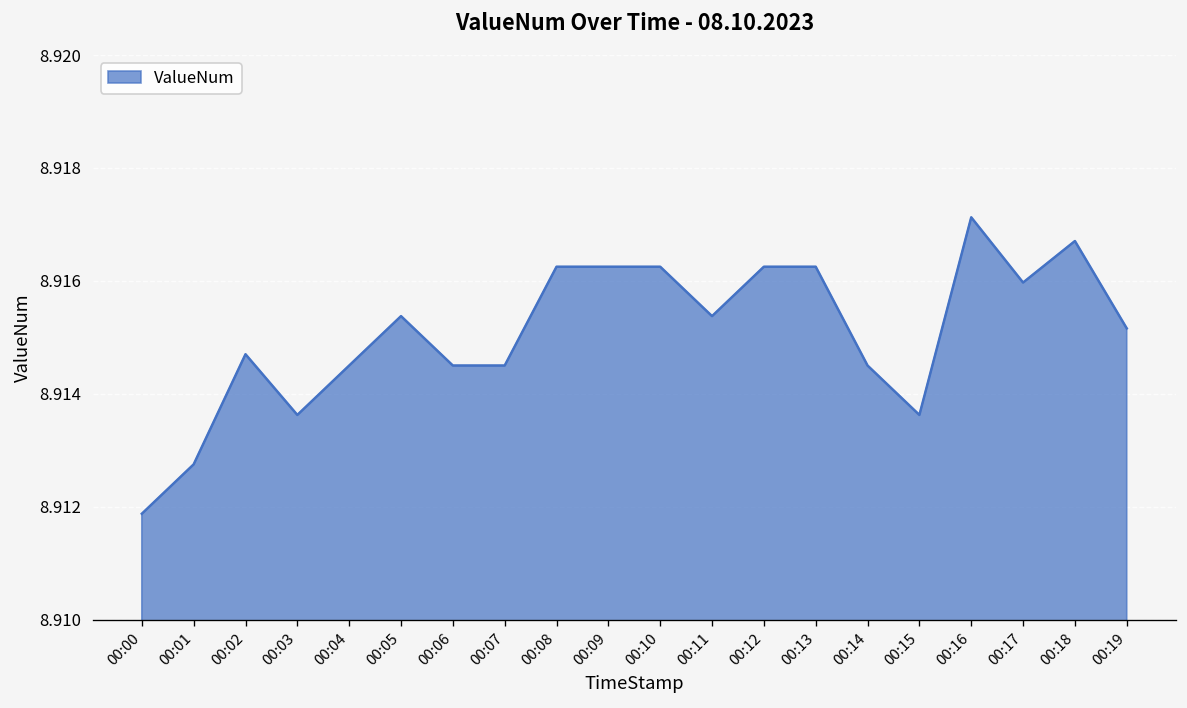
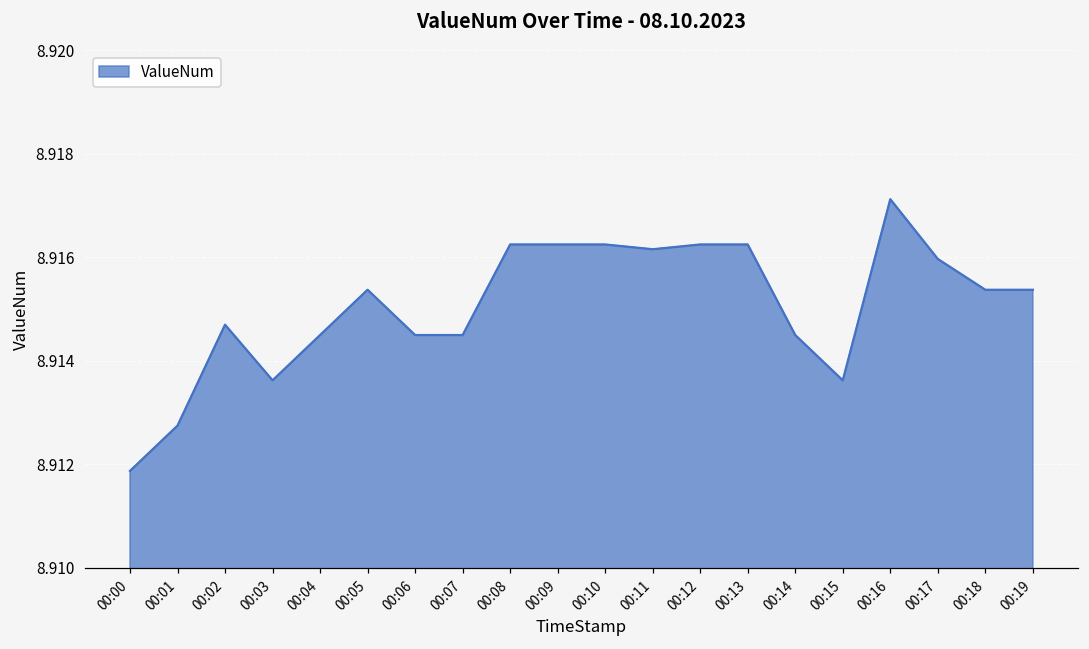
00:11: 8.9154 -> 8.9162
00:18: 8.9167 -> 8.9154
00:19: 8.9152 -> 8.9154
